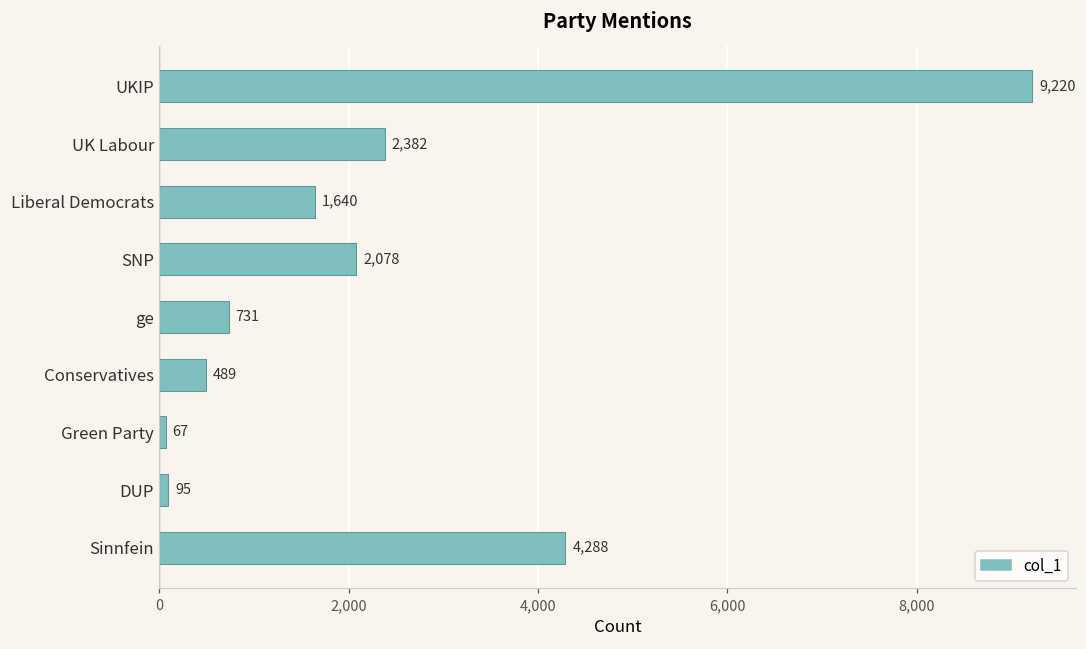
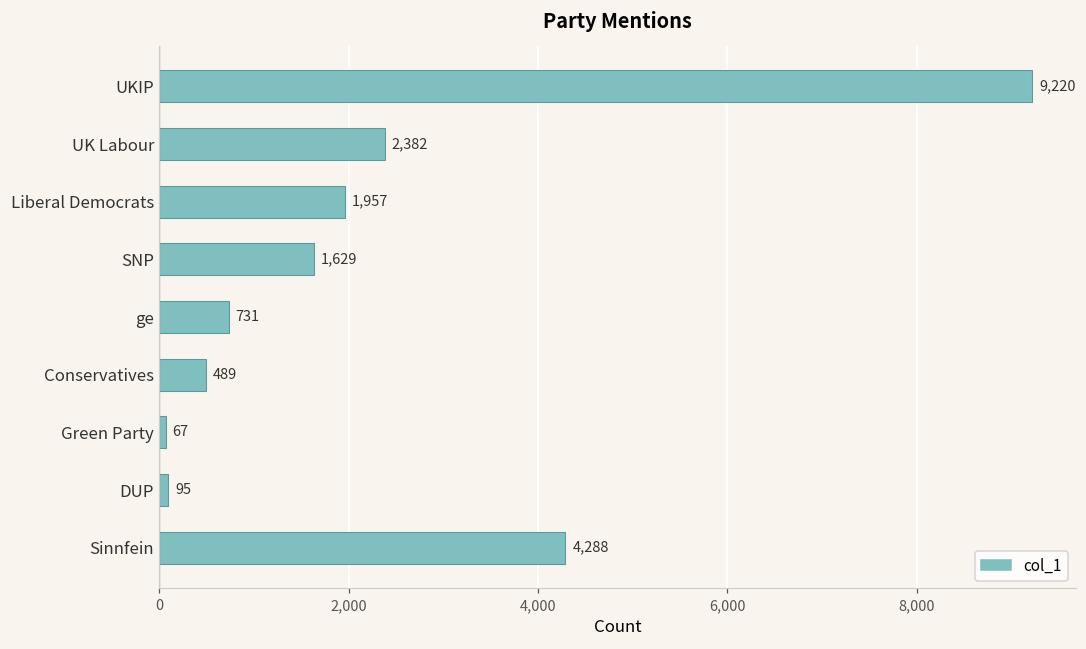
Liberal Democrats: 1,640 -> 1,957
SNP: 2,078 -> 1,629
